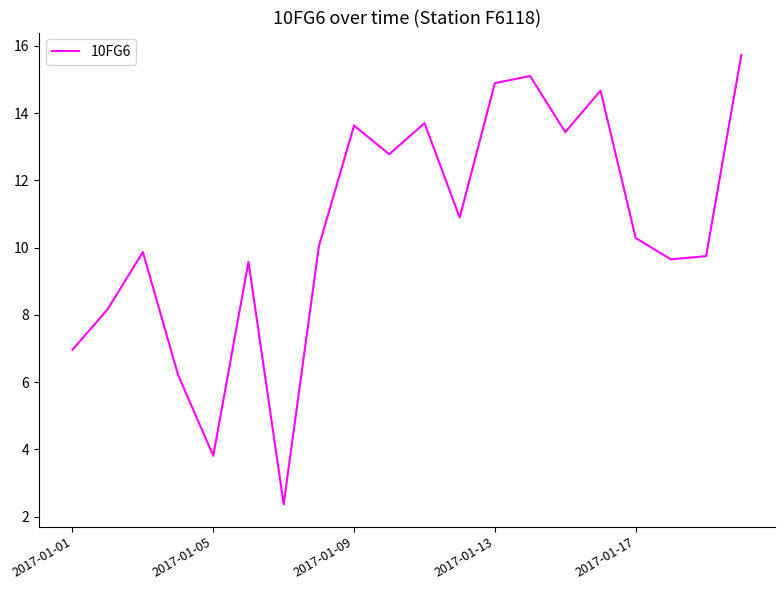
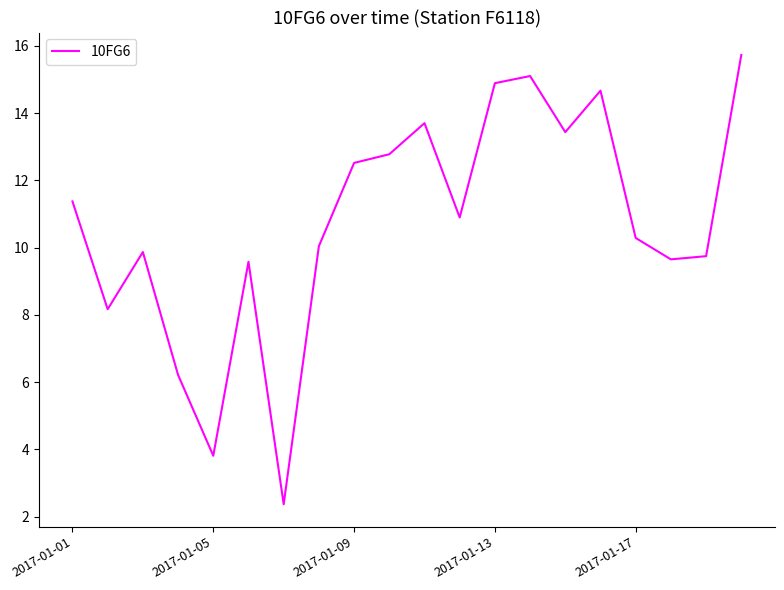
2017-01-01: 7.0 -> 11.4
2017-01-09: 13.6 -> 12.5
